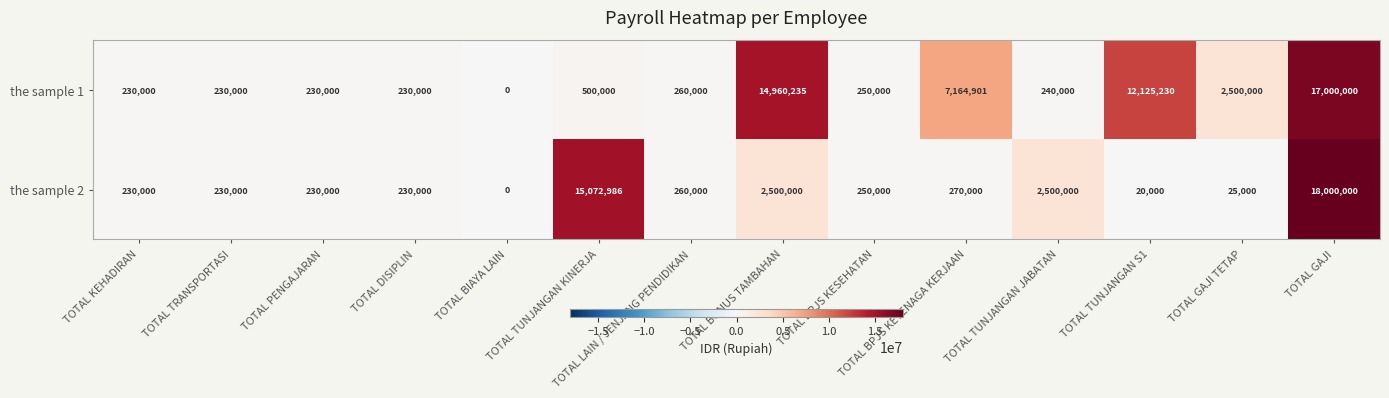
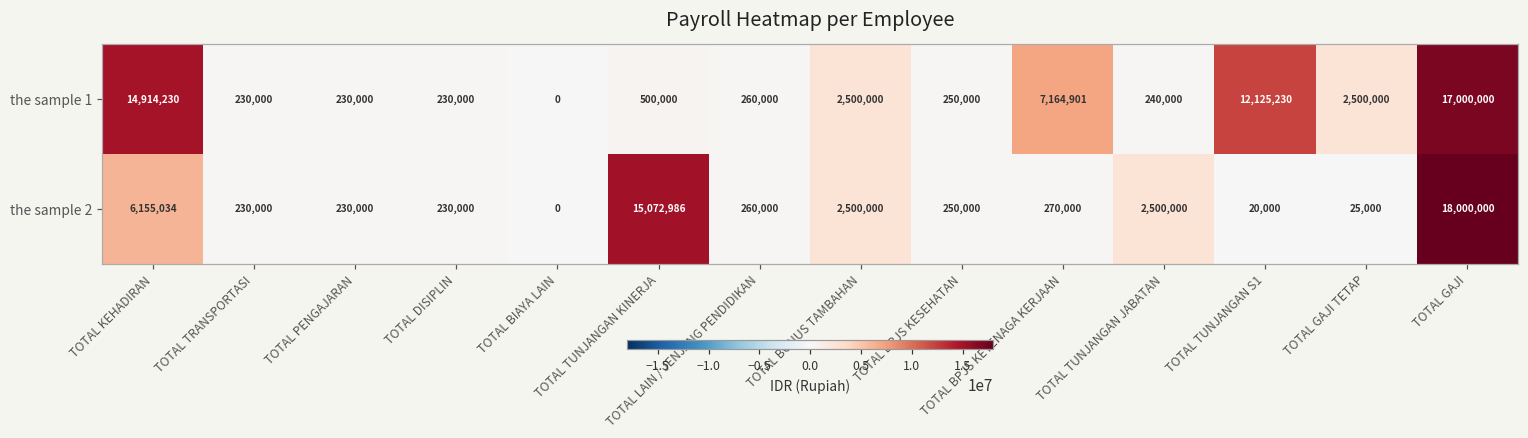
the sample 1, TOTAL KEHADIRAN: 230,000 -> 14,914,230
the sample 1, TOTAL BONUS TAMBAHAN: 14,960,235 -> 2,500,000
the sample 2, TOTAL KEHADIRAN: 230,000 -> 6,155,034
